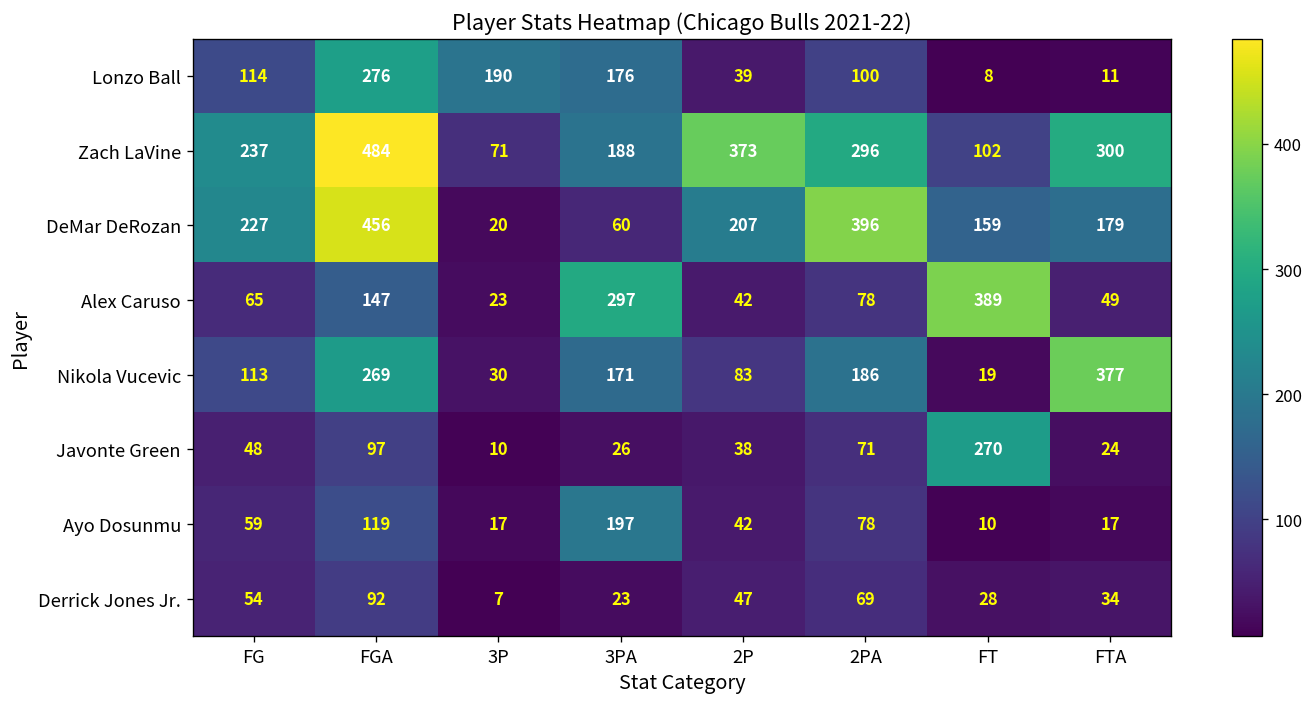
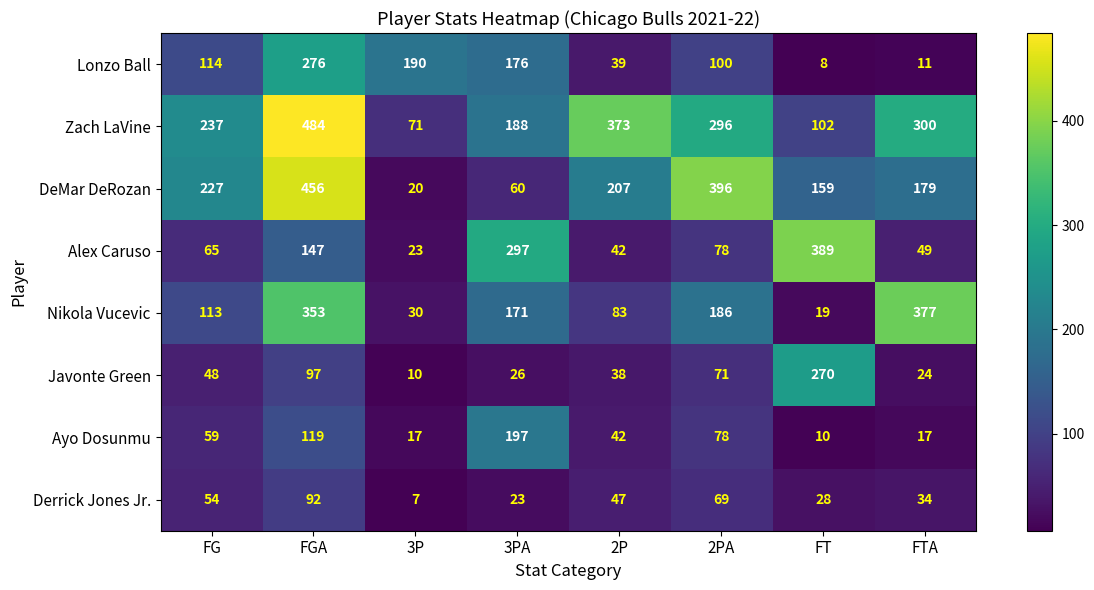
Nikola Vucevic, FGA: 269 -> 353
